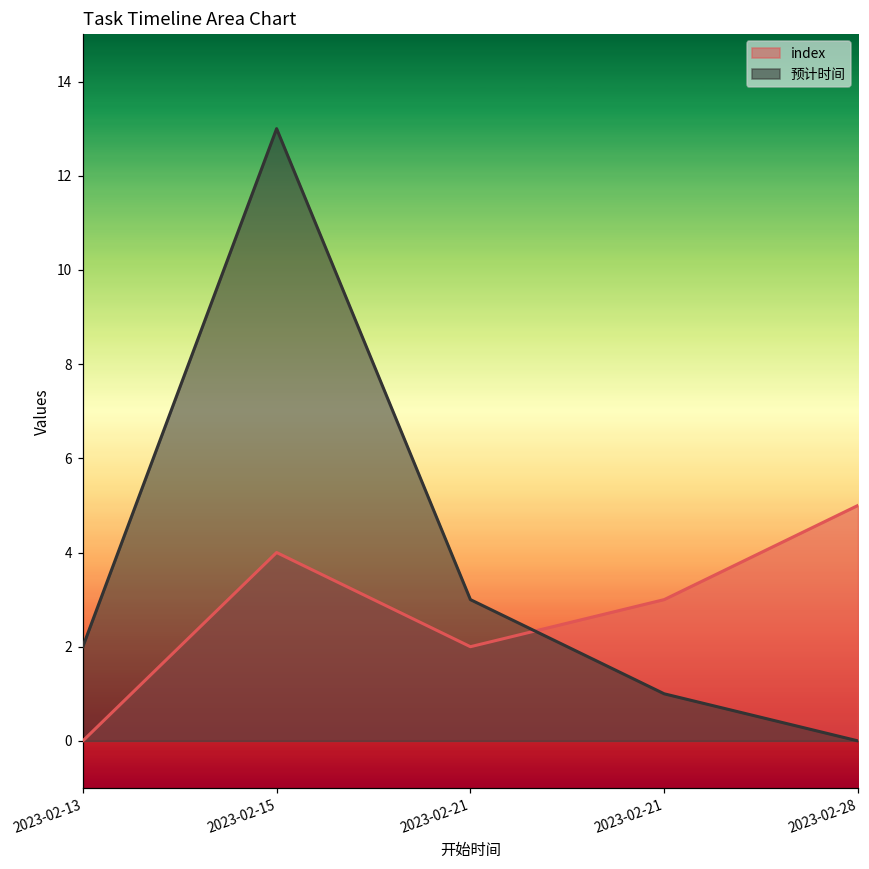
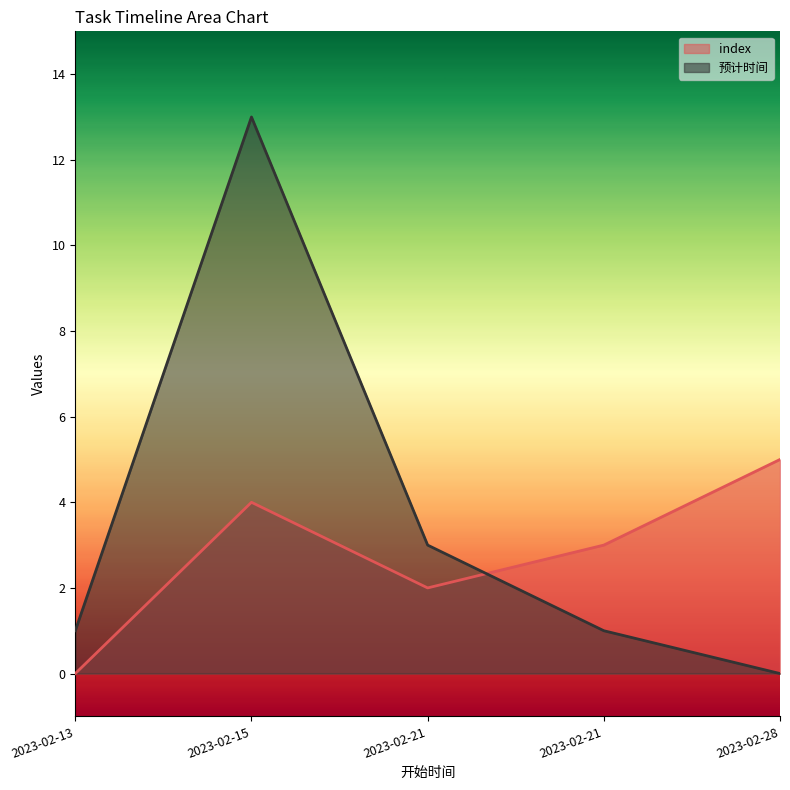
预计时间, 2023-02-13: 2 -> 1
